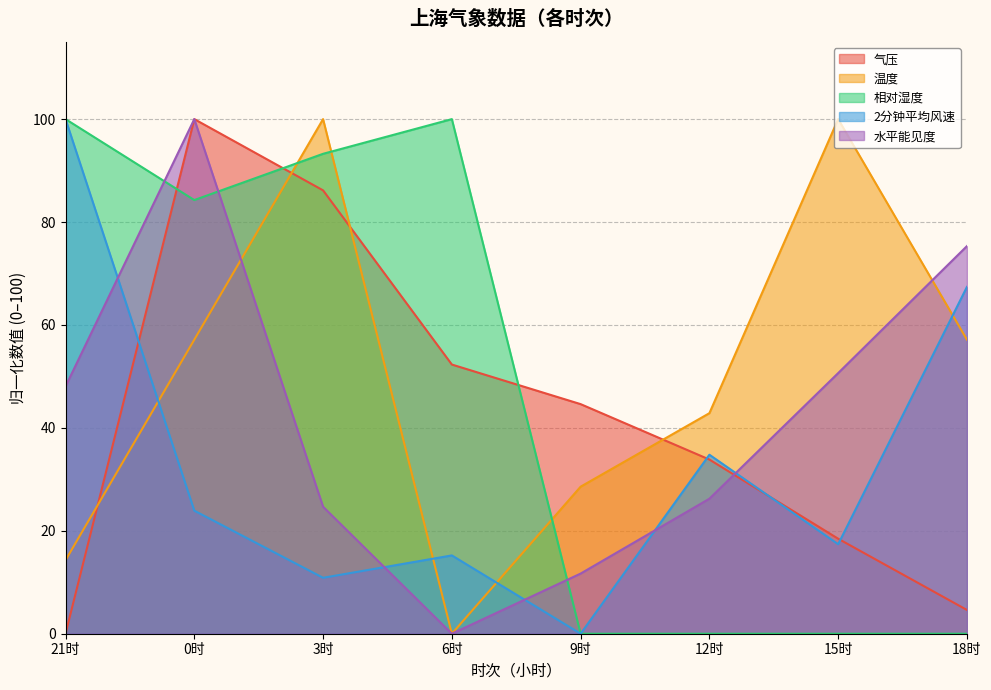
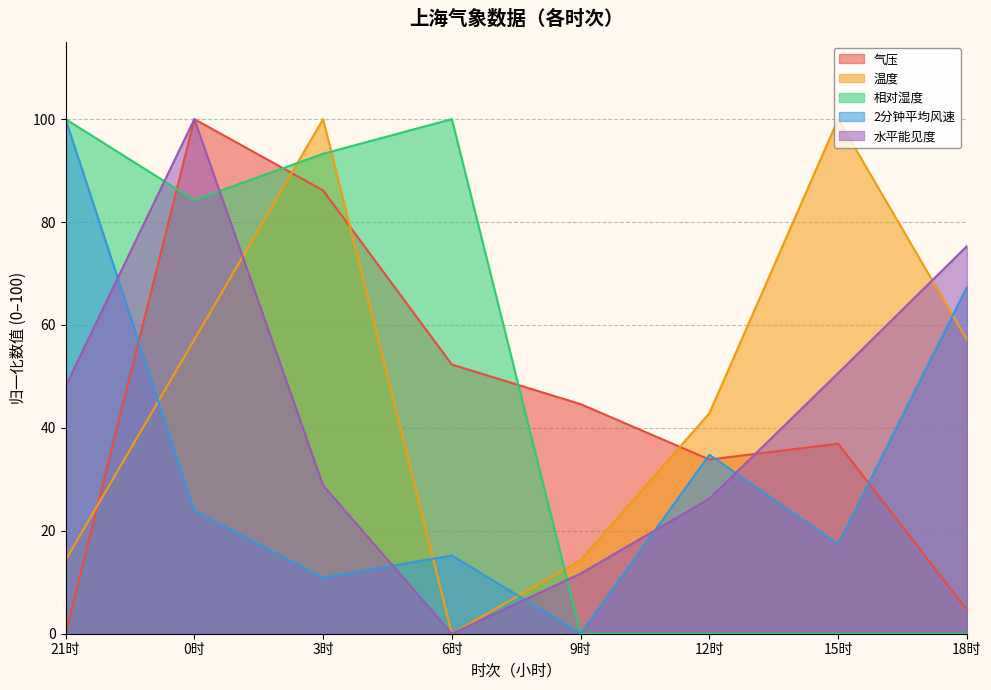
水平能见度, 3时: 25 -> 29
温度, 9时: 29 -> 14
气压, 15时: 18 -> 37
